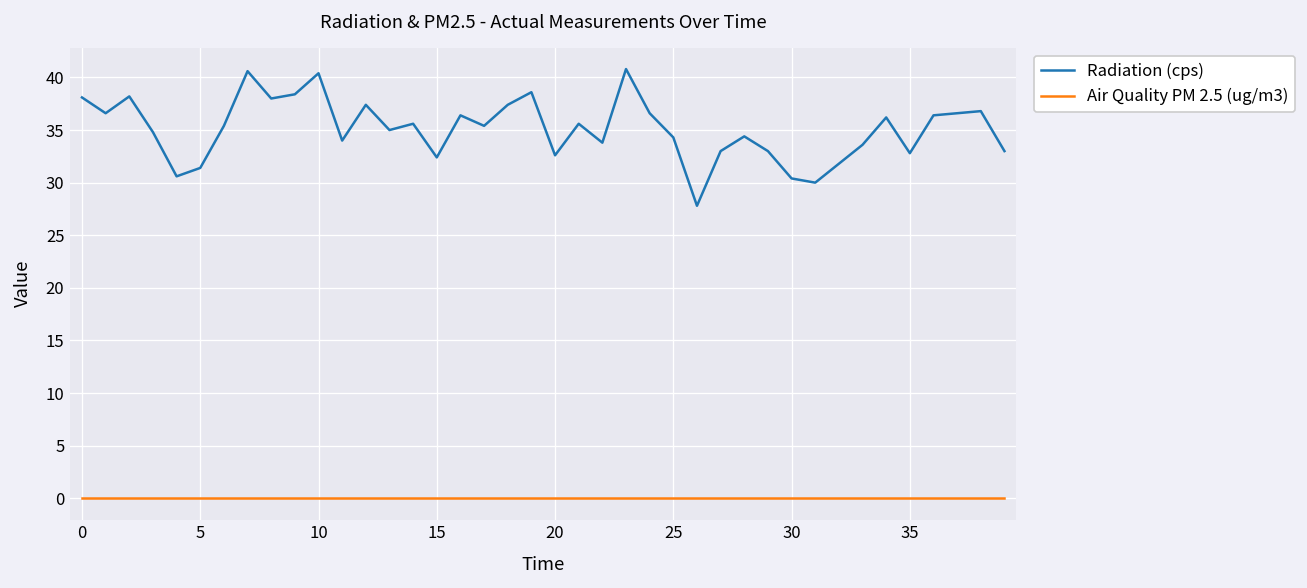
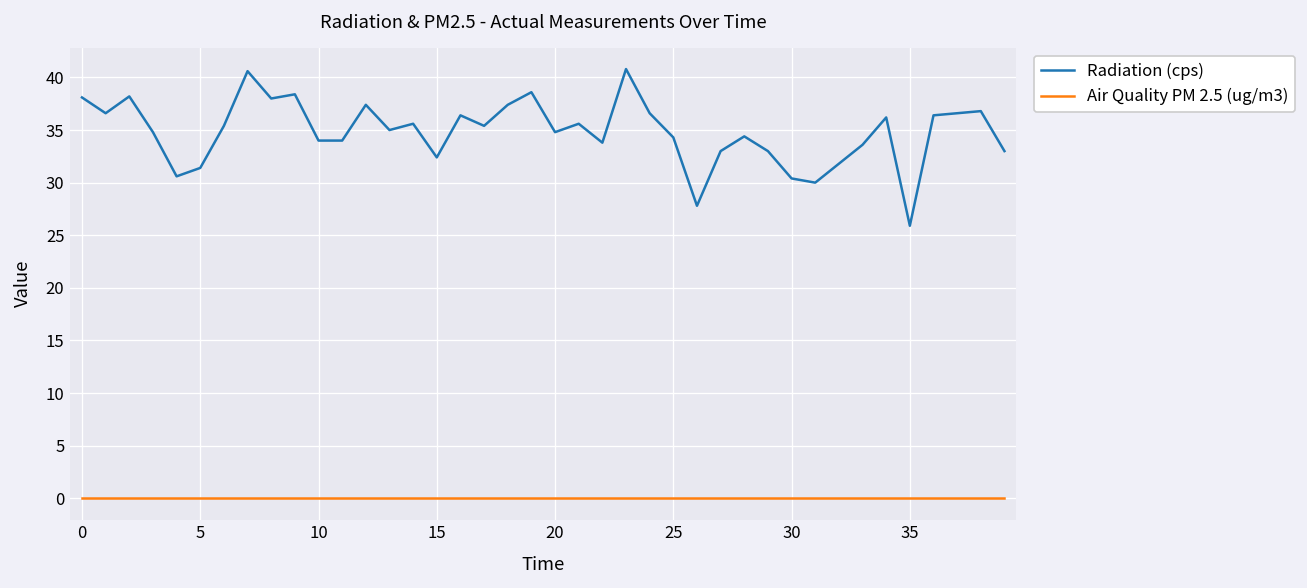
Radiation (cps), 10: 40 -> 34
Radiation (cps), 20: 33 -> 35
Radiation (cps), 35: 33 -> 26
